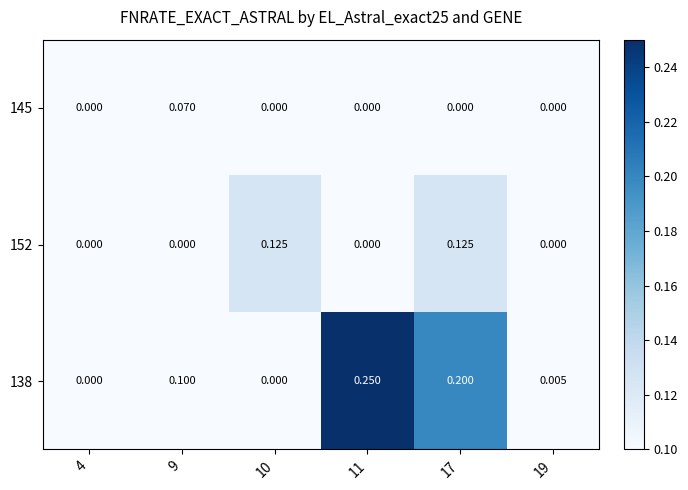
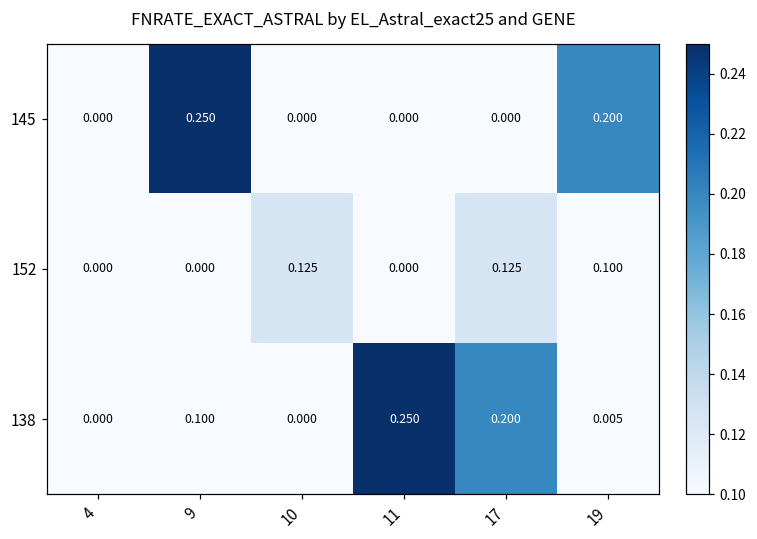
145, 9: 0.070 -> 0.250
145, 19: 0.000 -> 0.200
152, 19: 0.000 -> 0.100
